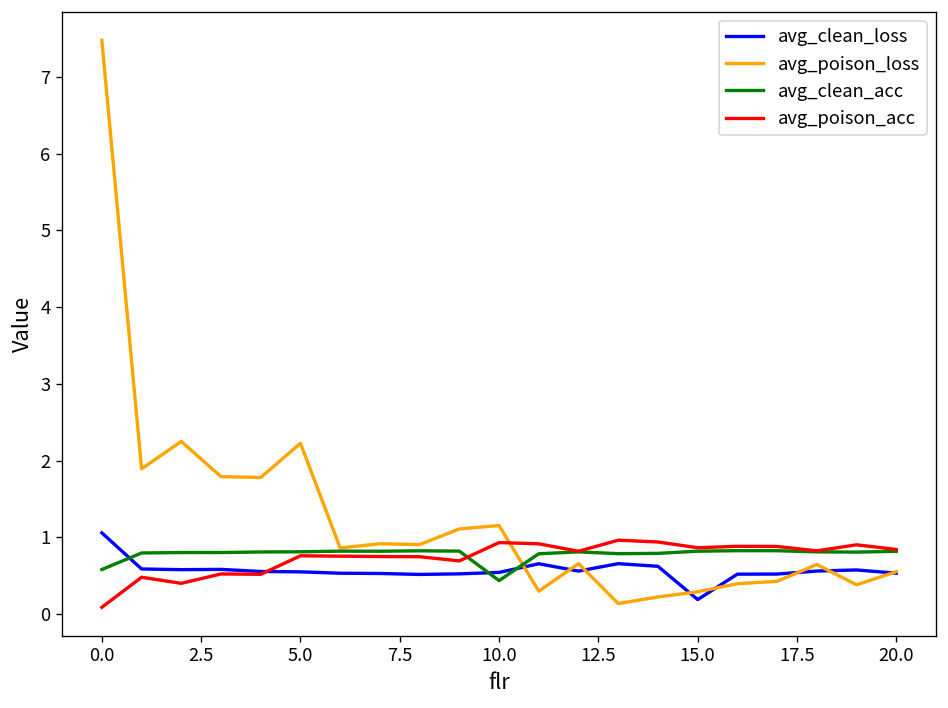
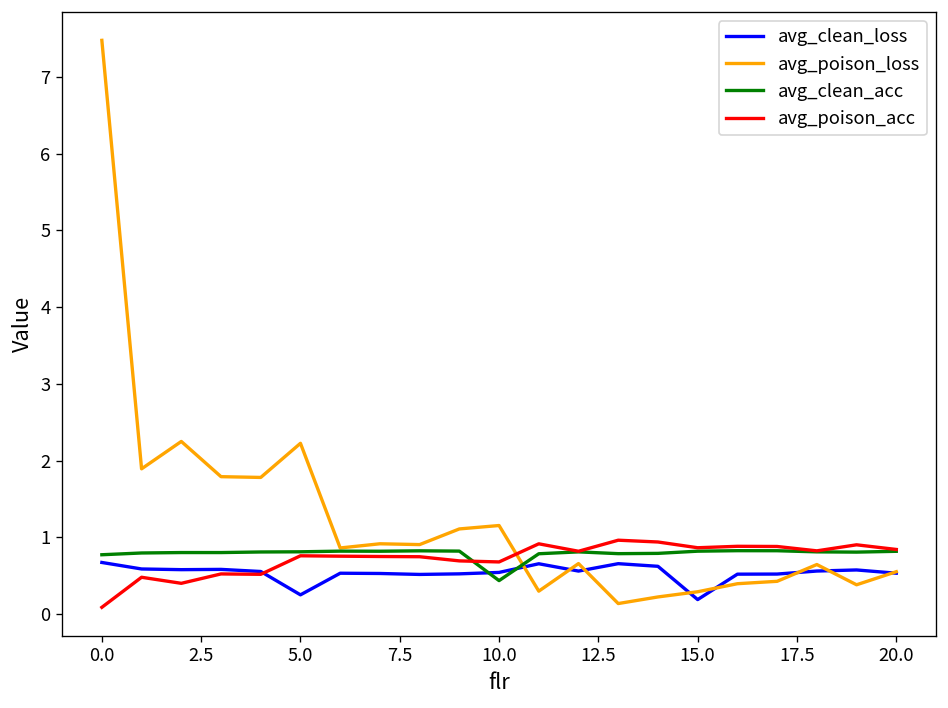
avg_clean_loss, 0.0: 1.1 -> 0.7
avg_clean_acc, 0.0: 0.6 -> 0.8
avg_clean_loss, 5.0: 0.6 -> 0.3
avg_poison_acc, 10.0: 0.9 -> 0.7
